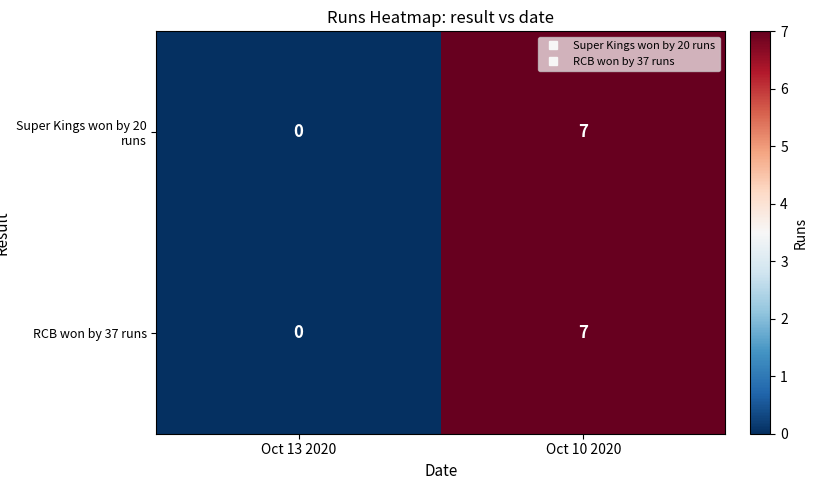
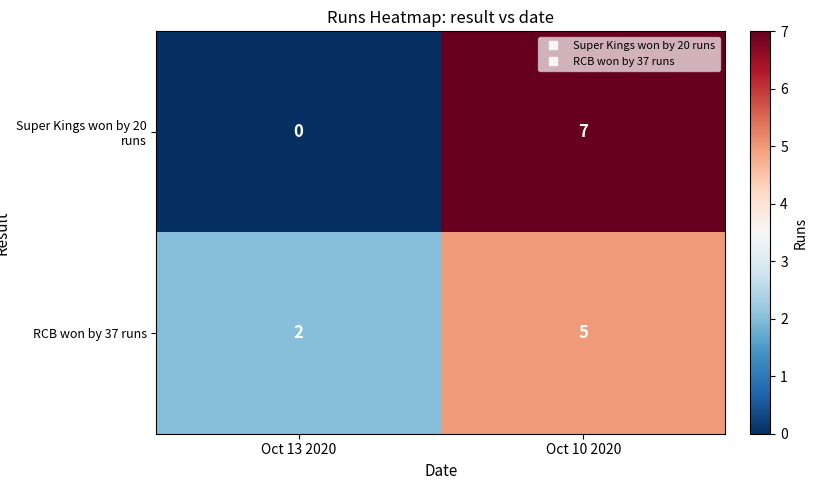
RCB won by 37 runs, Oct 13 2020: 0 -> 2
RCB won by 37 runs, Oct 10 2020: 7 -> 5
